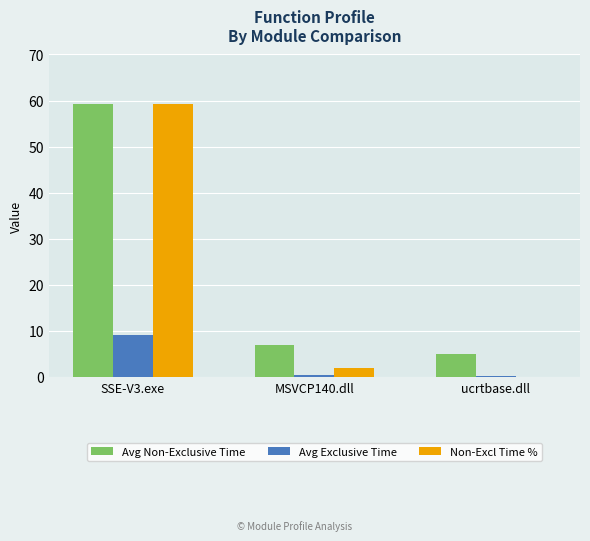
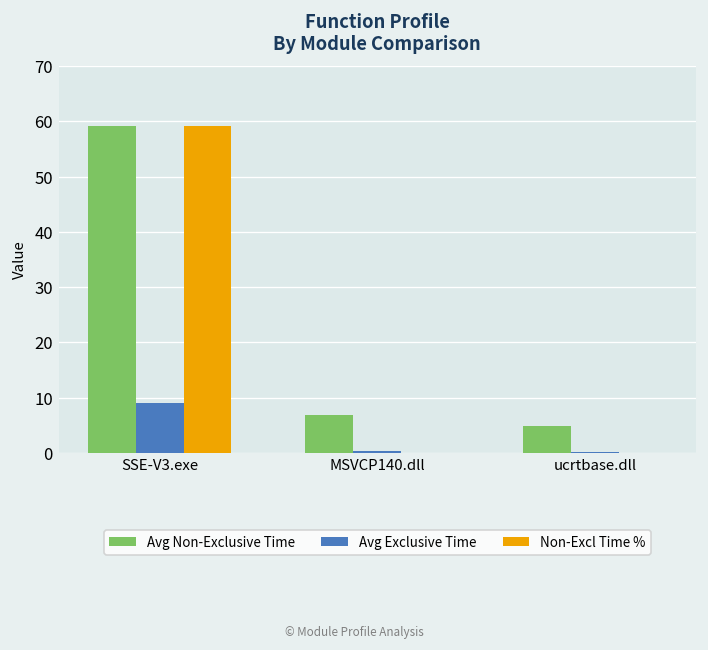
Non-Excl Time %, MSVCP140.dll: 2 -> 0
